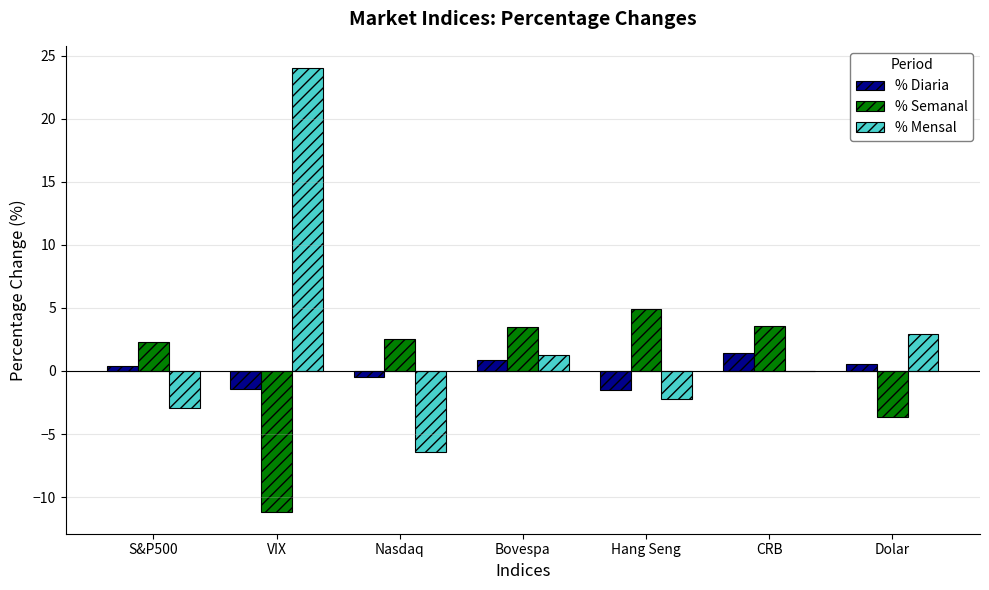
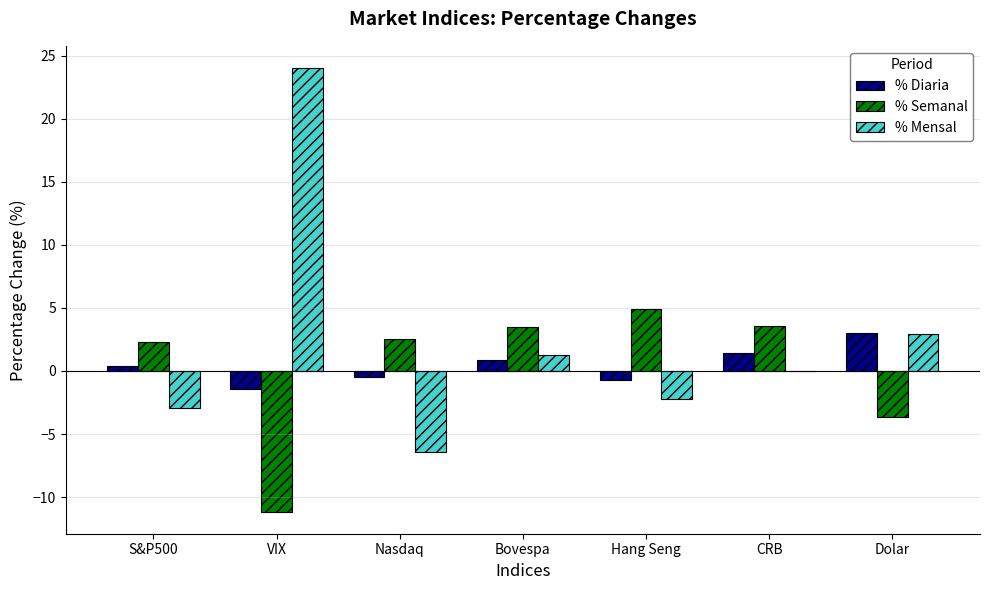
% Diaria, Hang Seng: -1.5 -> -0.7
% Diaria, Dolar: 0.6 -> 3.0
